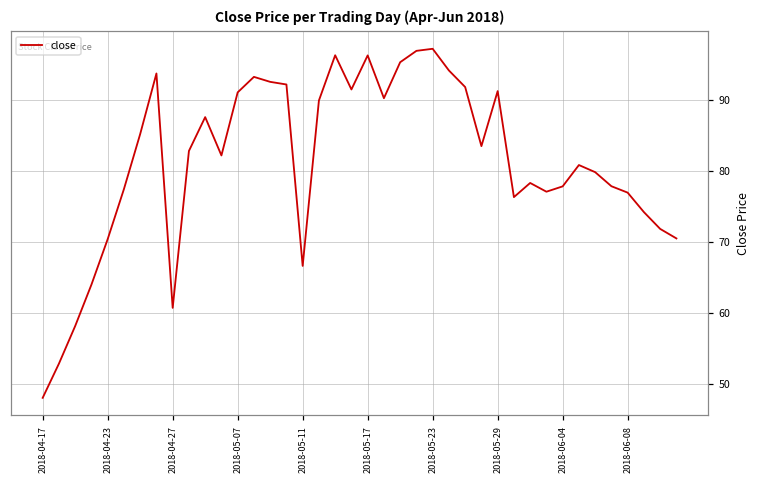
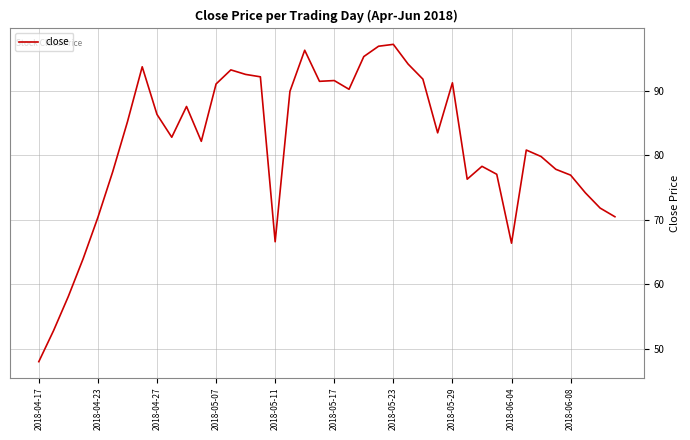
2018-04-27: 61 -> 86
2018-05-17: 96 -> 92
2018-06-04: 78 -> 66
